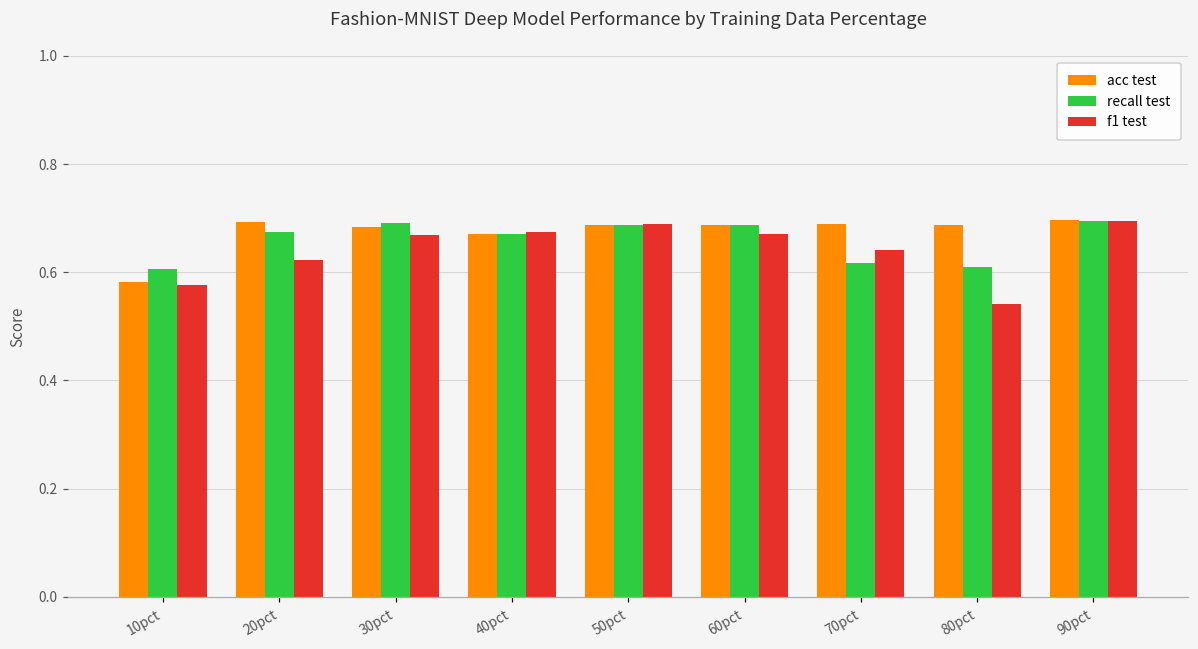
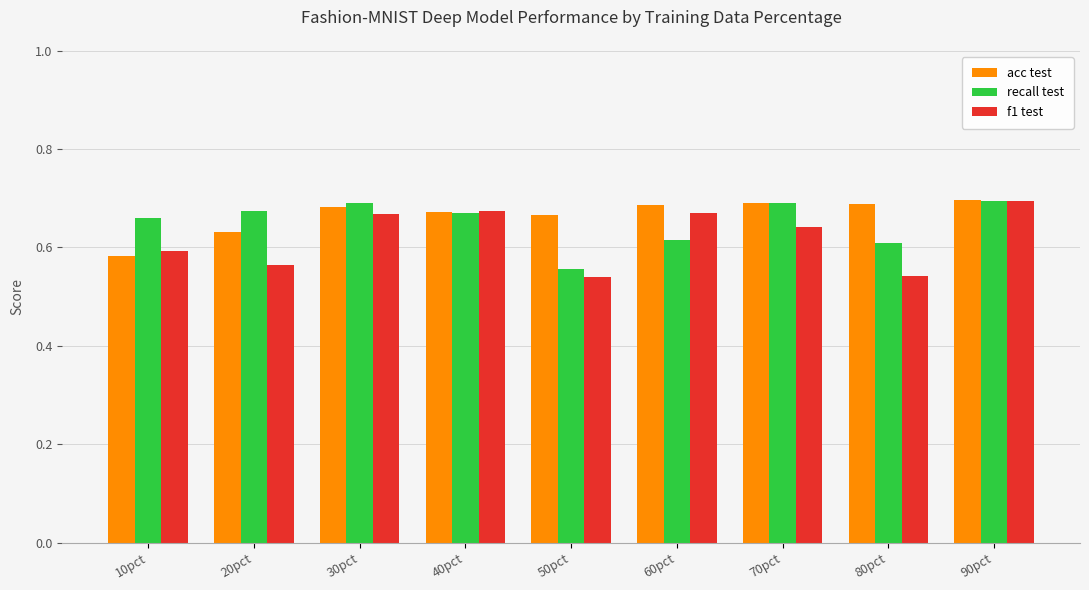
recall test, 10pct: 0.61 -> 0.66
f1 test, 10pct: 0.58 -> 0.59
acc test, 20pct: 0.69 -> 0.63
f1 test, 20pct: 0.62 -> 0.56
acc test, 50pct: 0.69 -> 0.67
recall test, 50pct: 0.69 -> 0.56
f1 test, 50pct: 0.69 -> 0.54
recall test, 60pct: 0.69 -> 0.62
recall test, 70pct: 0.62 -> 0.69
